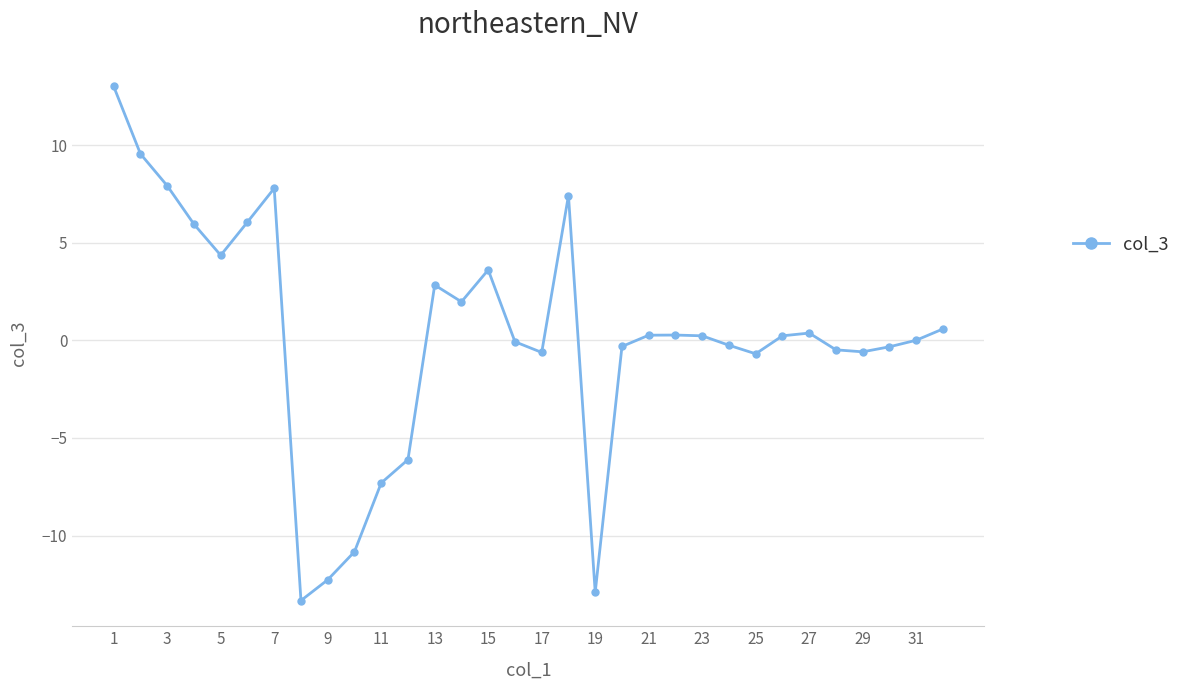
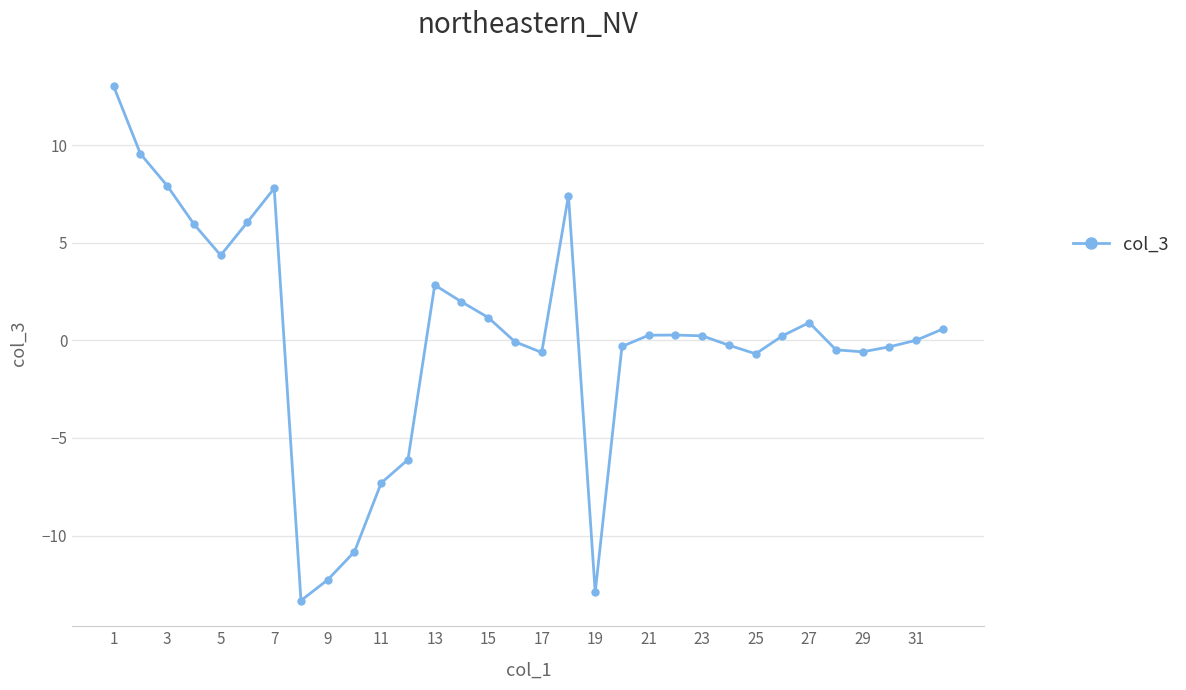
15: 3.6 -> 1.2
27: 0.4 -> 0.9
